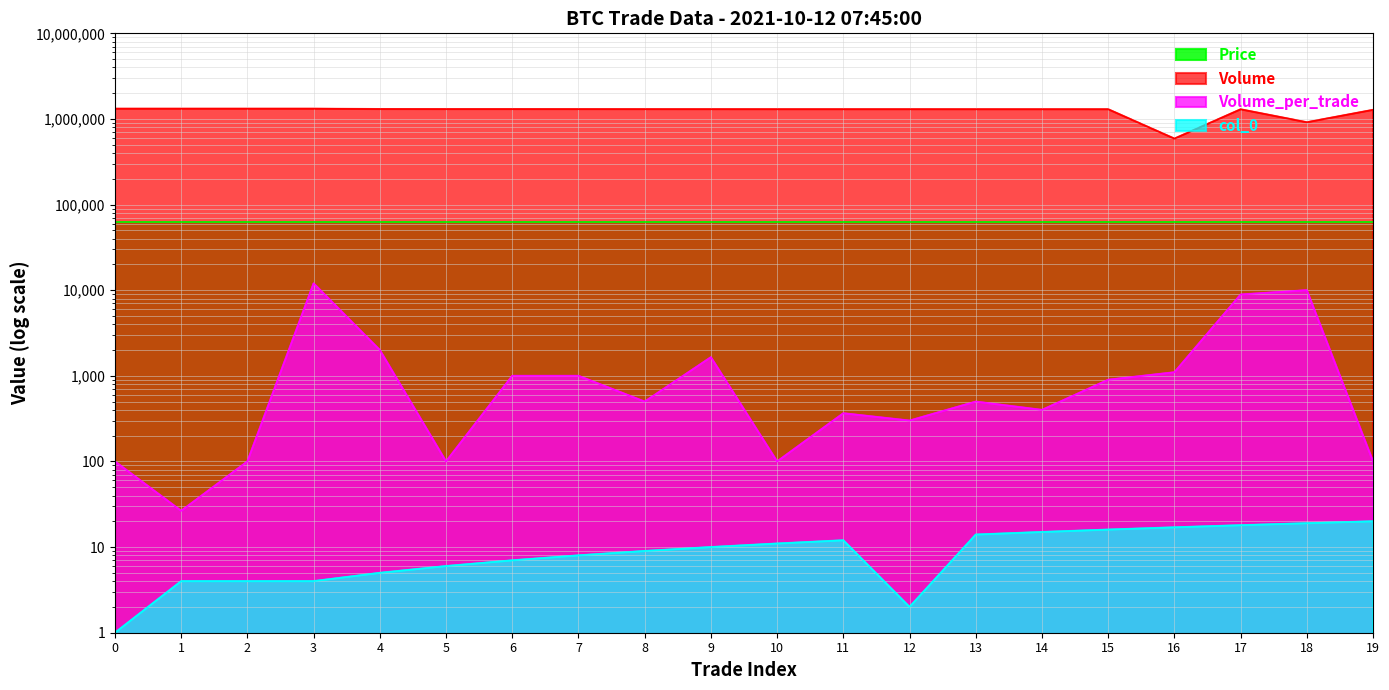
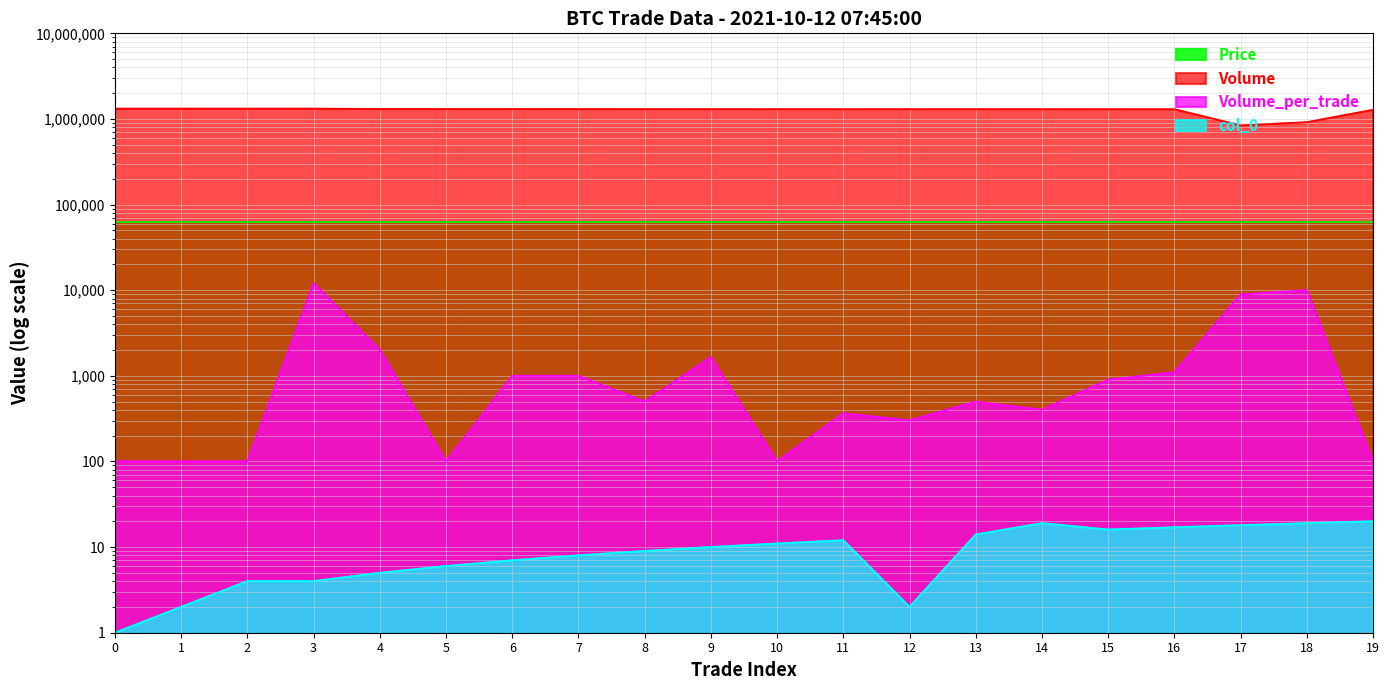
Volume_per_trade, 1: 27 -> 100
col_0, 1: 4 -> 2.0
col_0, 14: 15 -> 19
Volume, 16: 600,000 -> 1,300,000
Volume, 17: 1,300,000 -> 800,000
